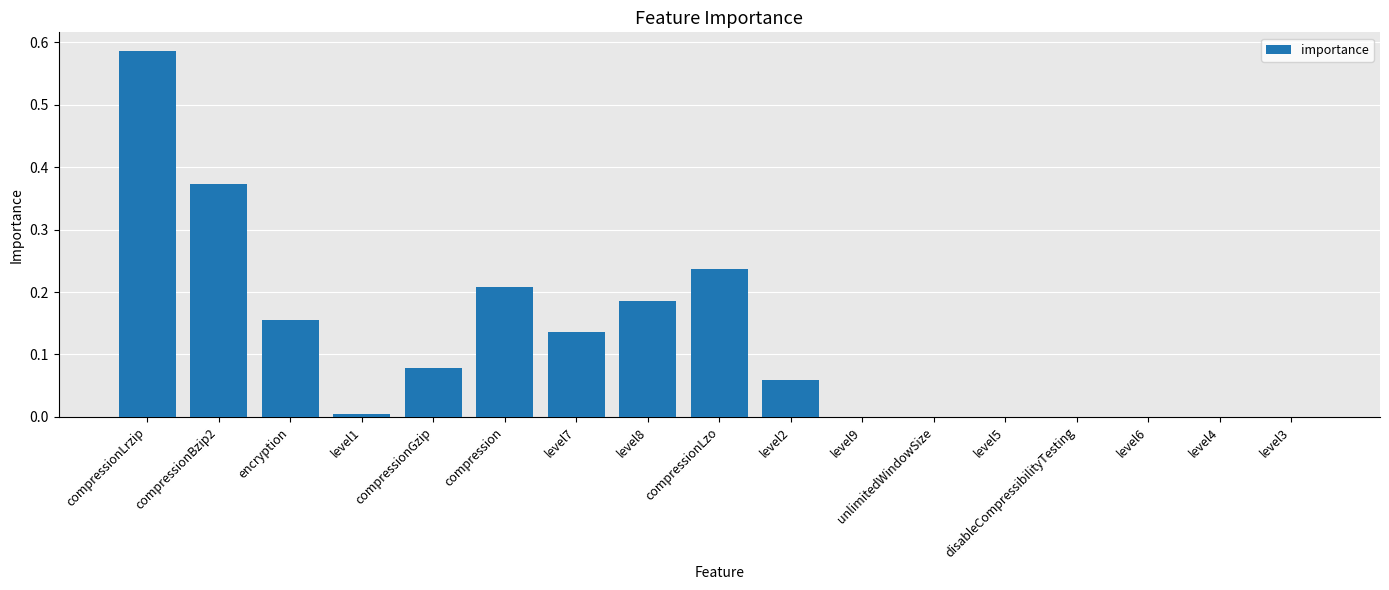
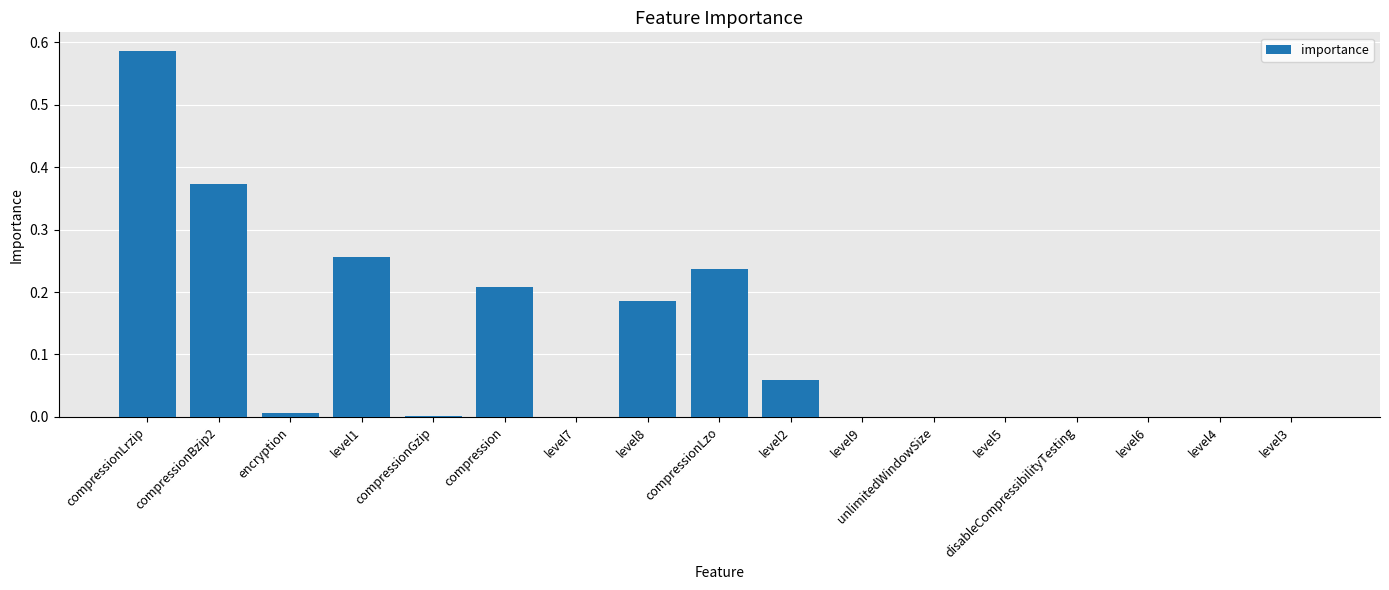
encryption: 0.16 -> 0.01
level1: 0.00 -> 0.26
compressionGzip: 0.08 -> 0.00
level7: 0.14 -> 0.00
